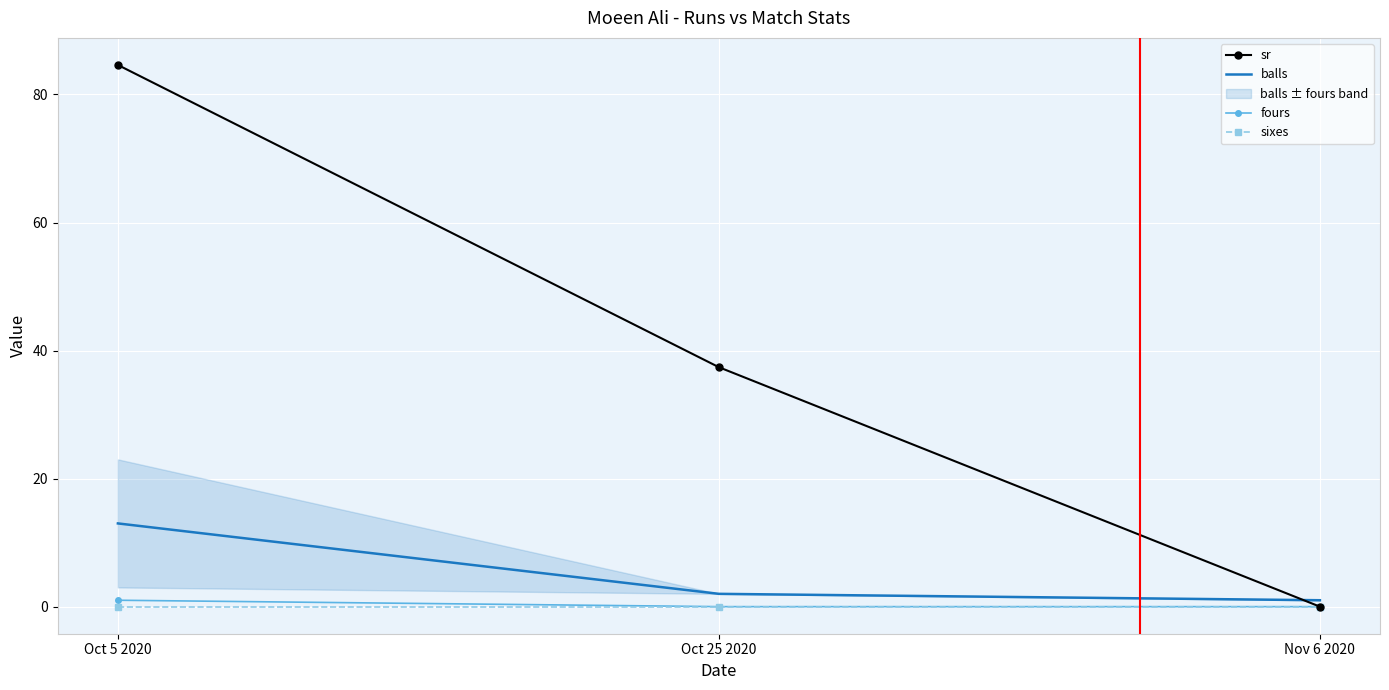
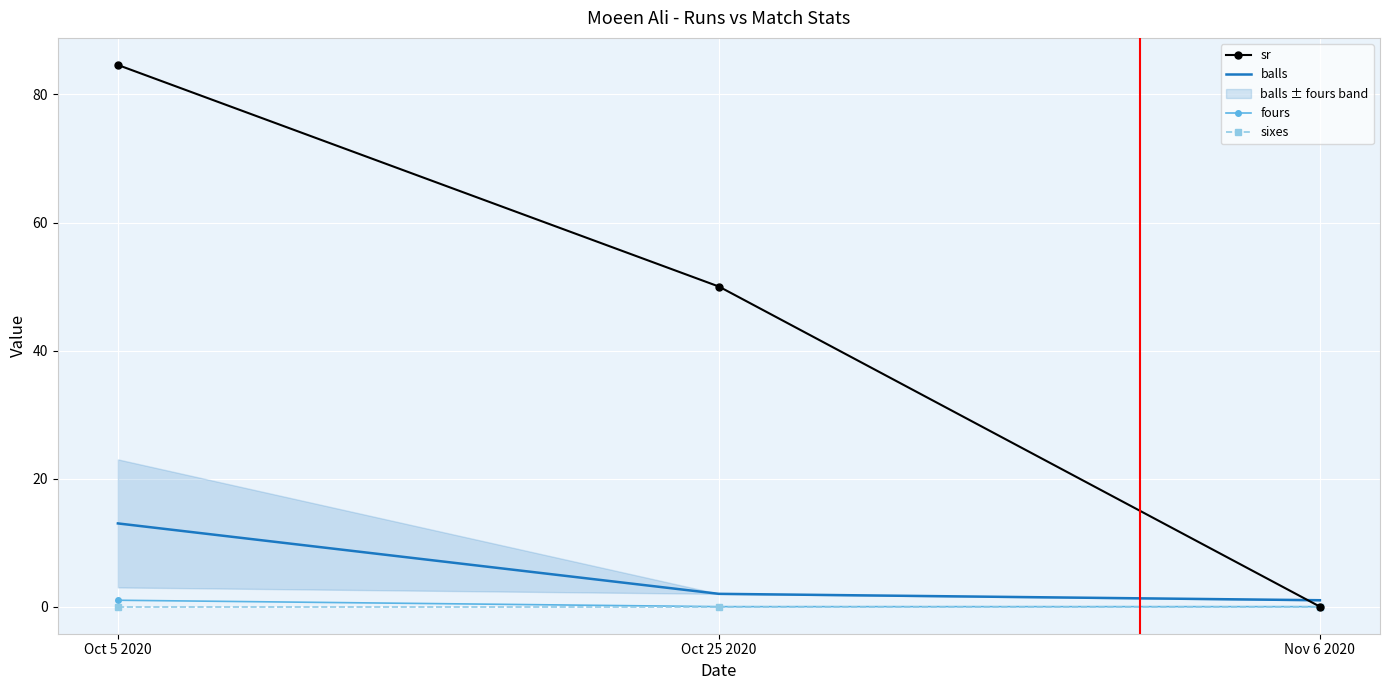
sr, Oct 25 2020: 37 -> 50
